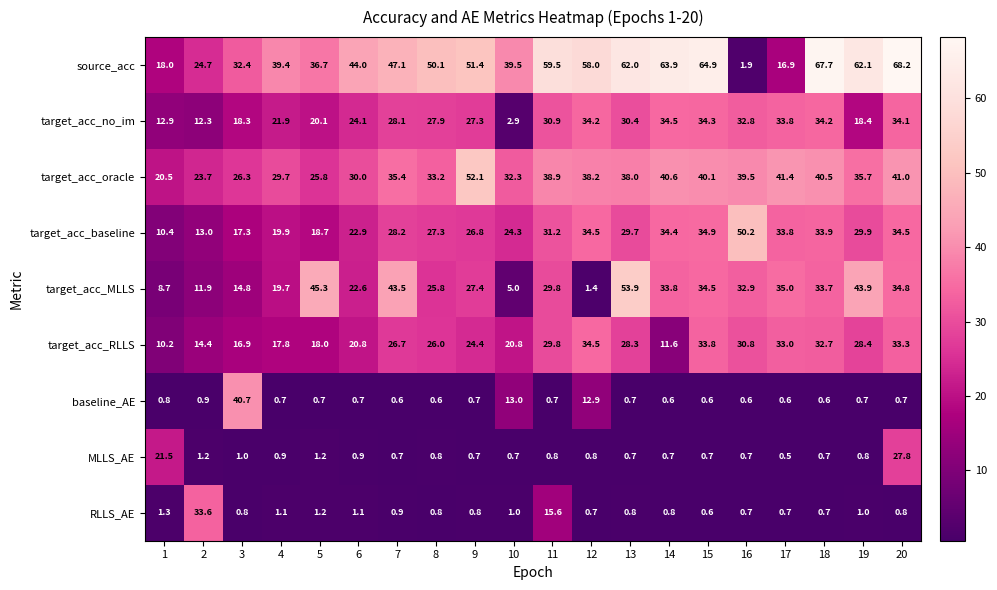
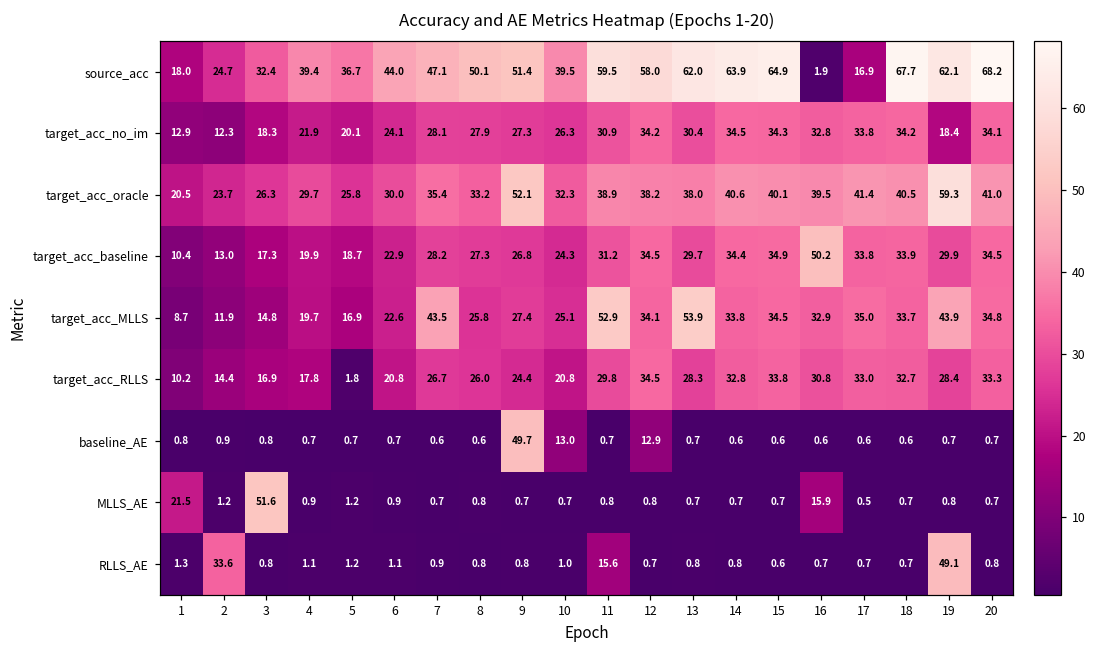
target_acc_no_im, 10: 2.9 -> 26.3
target_acc_oracle, 19: 35.7 -> 59.3
target_acc_MLLS, 5: 45.3 -> 16.9
target_acc_MLLS, 10: 5.0 -> 25.1
target_acc_MLLS, 11: 29.8 -> 52.9
target_acc_MLLS, 12: 1.4 -> 34.1
target_acc_RLLS, 5: 18.0 -> 1.8
target_acc_RLLS, 14: 11.6 -> 32.8
baseline_AE, 3: 40.7 -> 0.8
baseline_AE, 9: 0.7 -> 49.7
MLLS_AE, 3: 1.0 -> 51.6
MLLS_AE, 16: 0.7 -> 15.9
MLLS_AE, 20: 27.8 -> 0.7
RLLS_AE, 19: 1.0 -> 49.1
